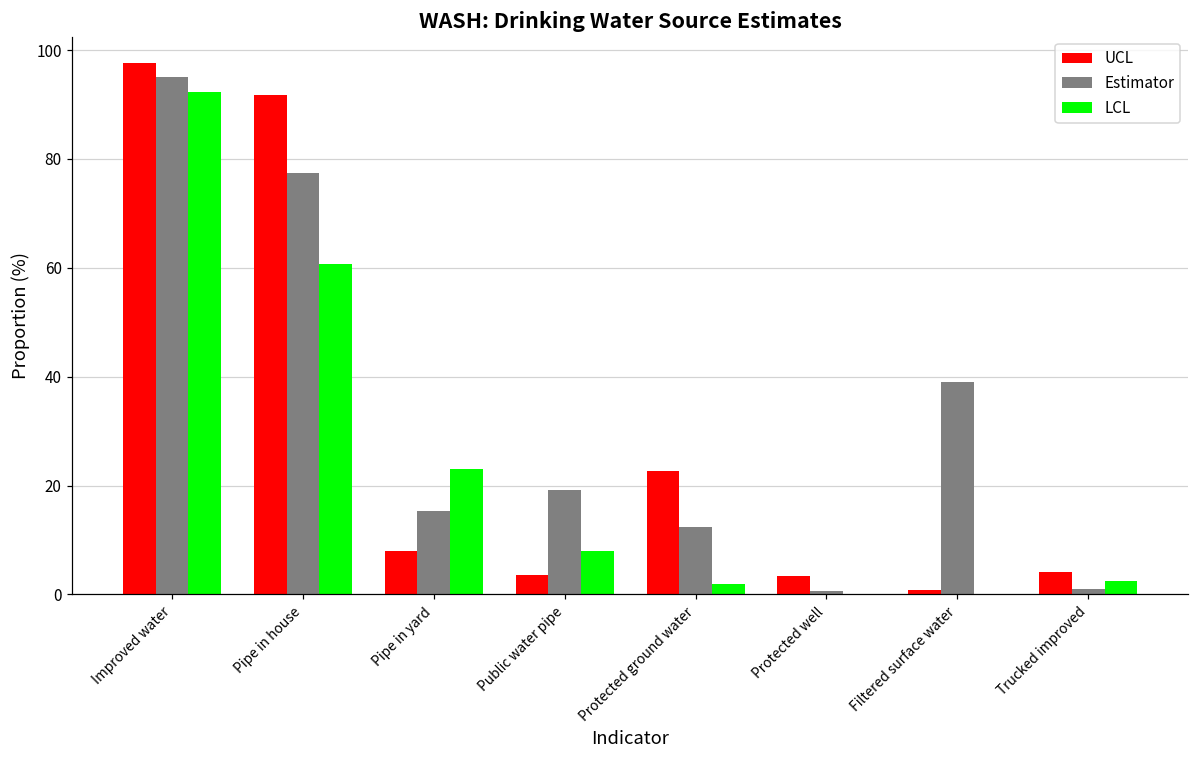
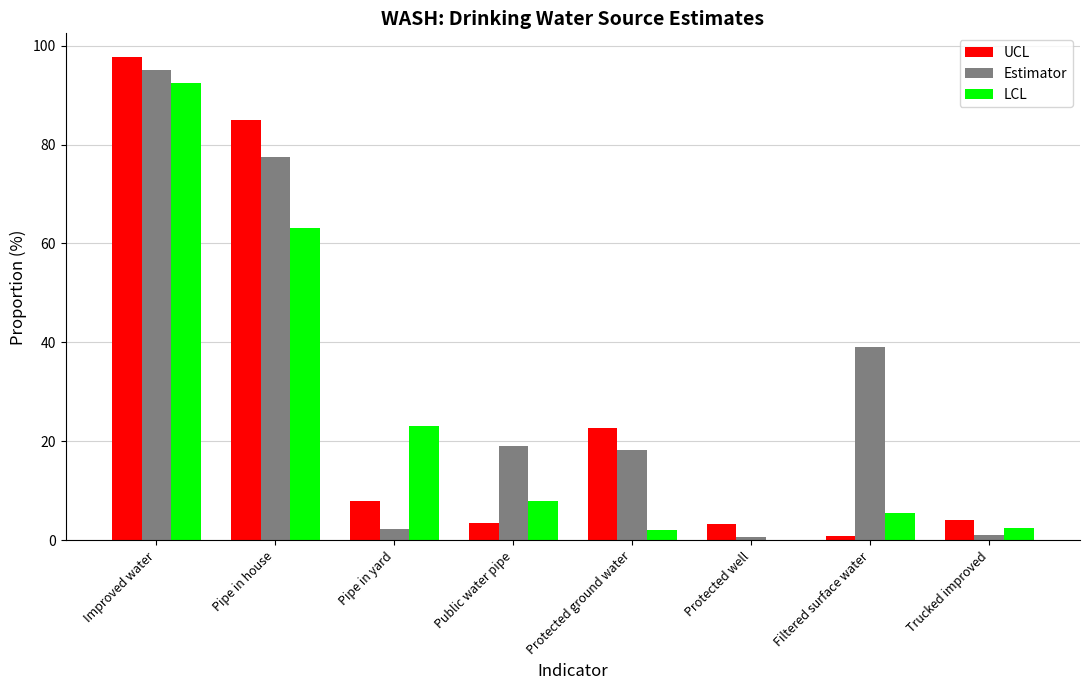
UCL, Pipe in house: 92 -> 85
LCL, Pipe in house: 61 -> 63
Estimator, Pipe in yard: 15 -> 2
Estimator, Protected ground water: 12 -> 18
LCL, Filtered surface water: 0 -> 6
